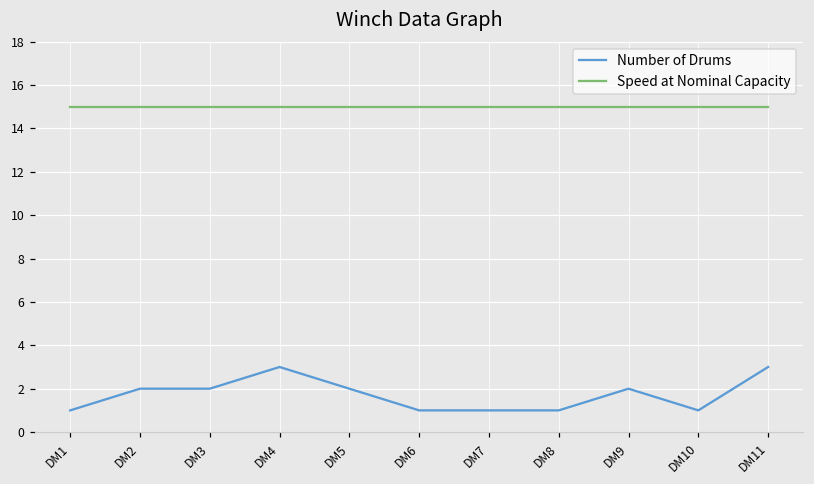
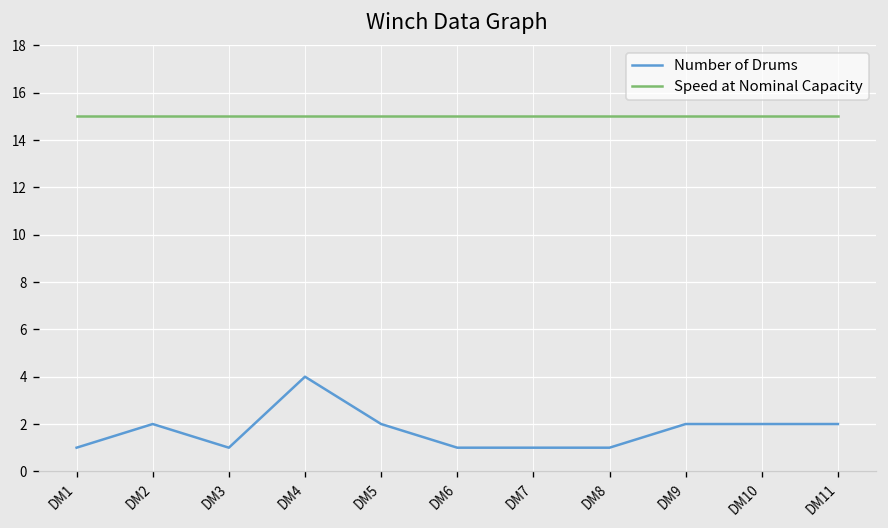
Number of Drums, DM3: 2 -> 1
Number of Drums, DM4: 3 -> 4
Number of Drums, DM10: 1 -> 2
Number of Drums, DM11: 3 -> 2
